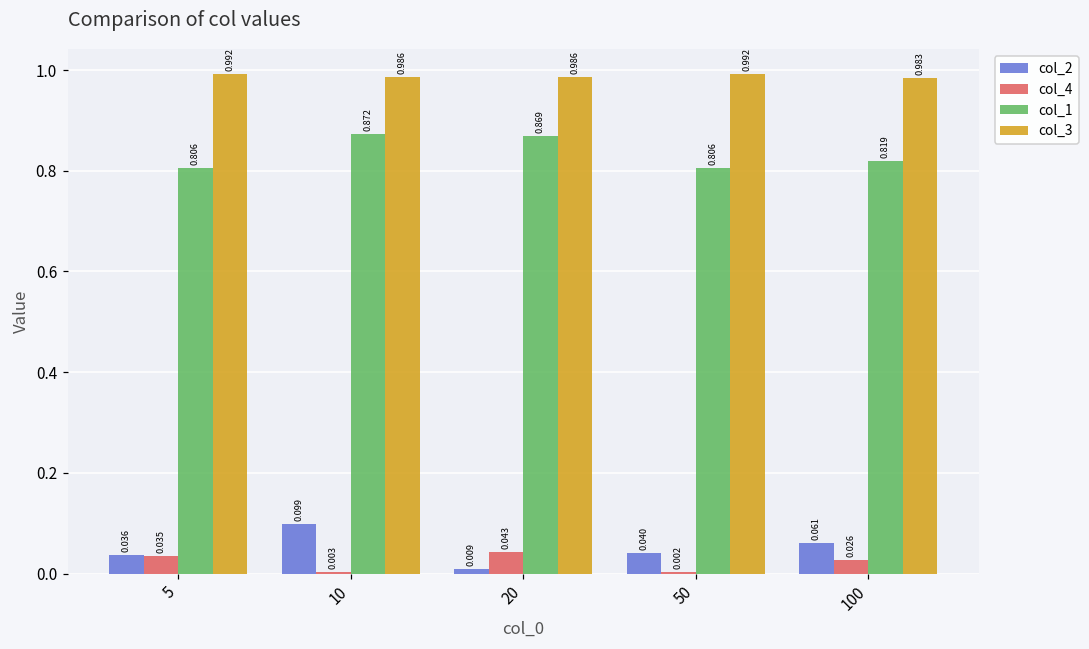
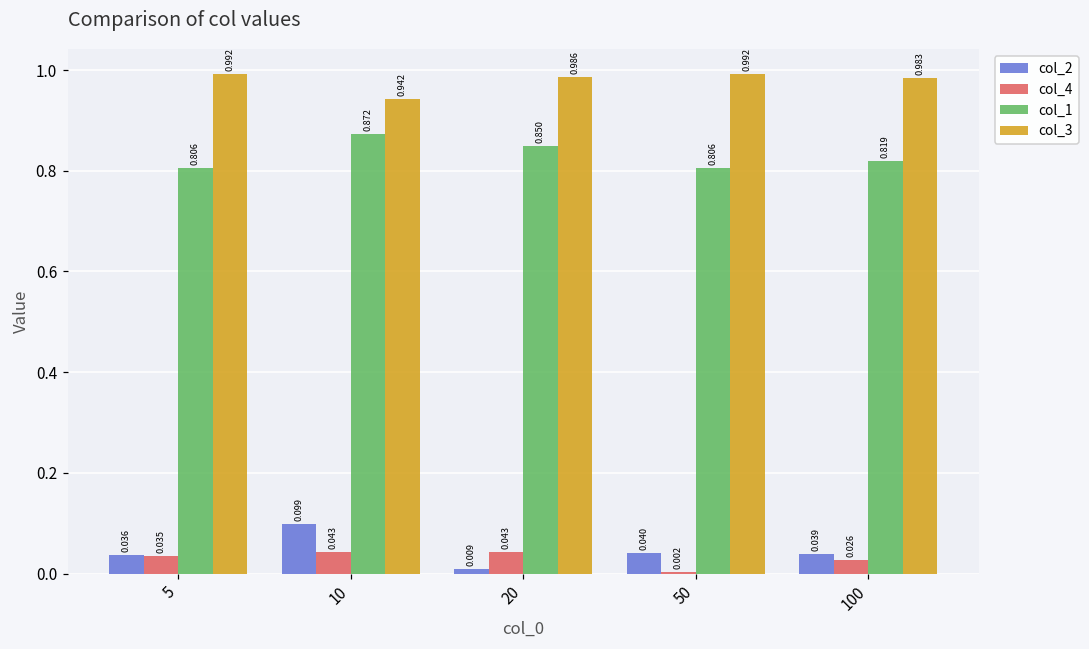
col_4, 10: 0.003 -> 0.043
col_3, 10: 0.986 -> 0.942
col_1, 20: 0.869 -> 0.850
col_2, 100: 0.061 -> 0.039
